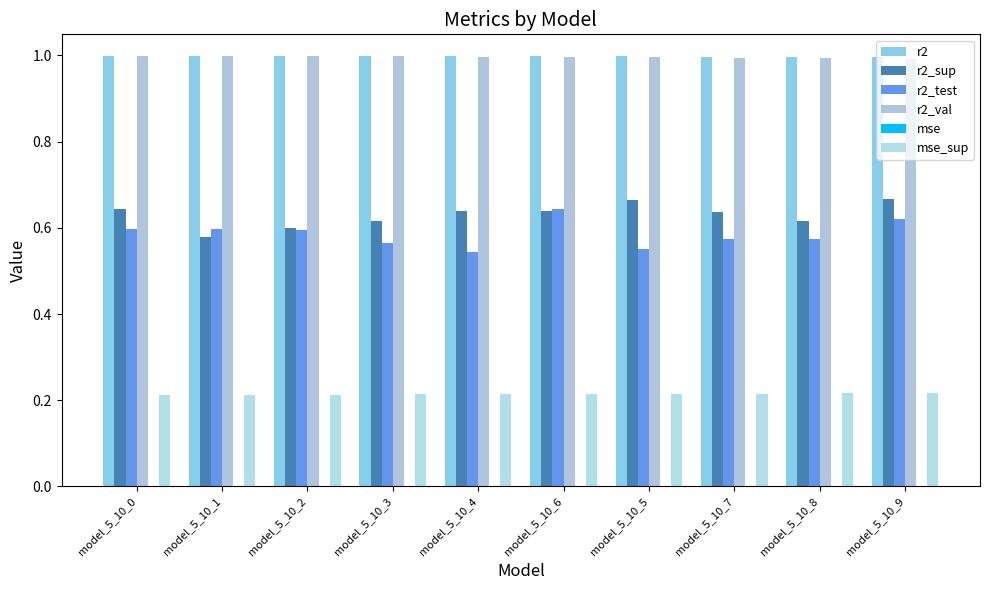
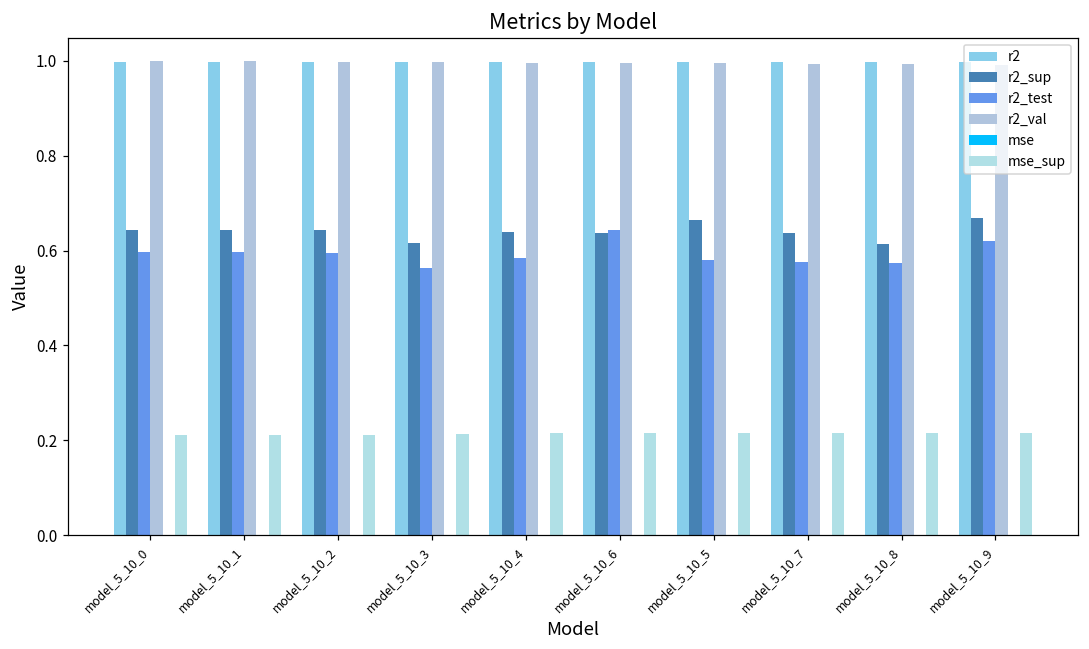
r2_sup, model_5_10_1: 0.58 -> 0.64
r2_sup, model_5_10_2: 0.60 -> 0.64
r2_test, model_5_10_4: 0.54 -> 0.58
r2_test, model_5_10_5: 0.55 -> 0.58
